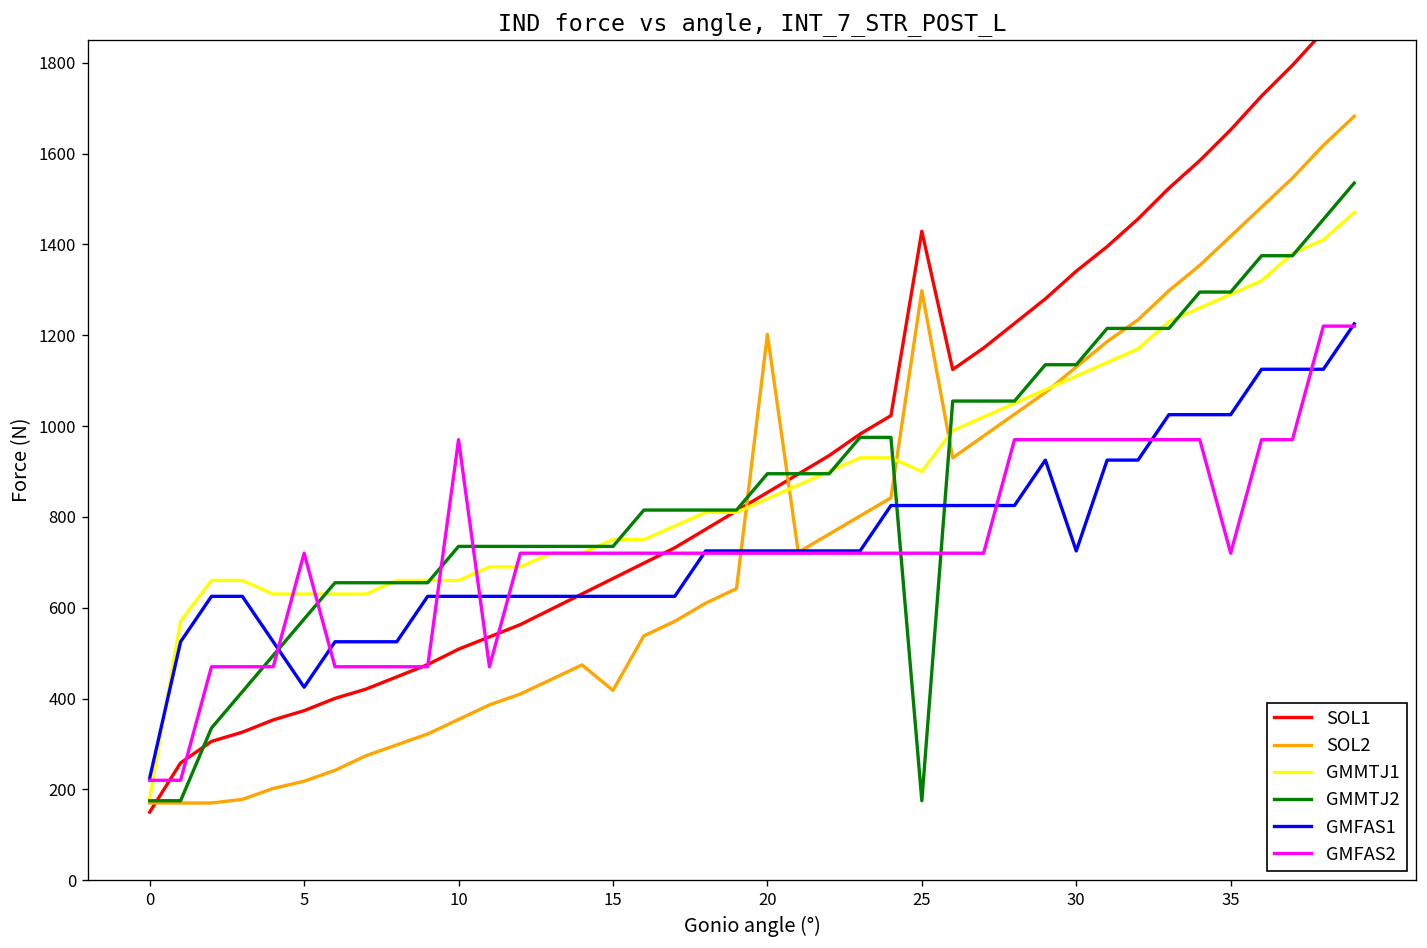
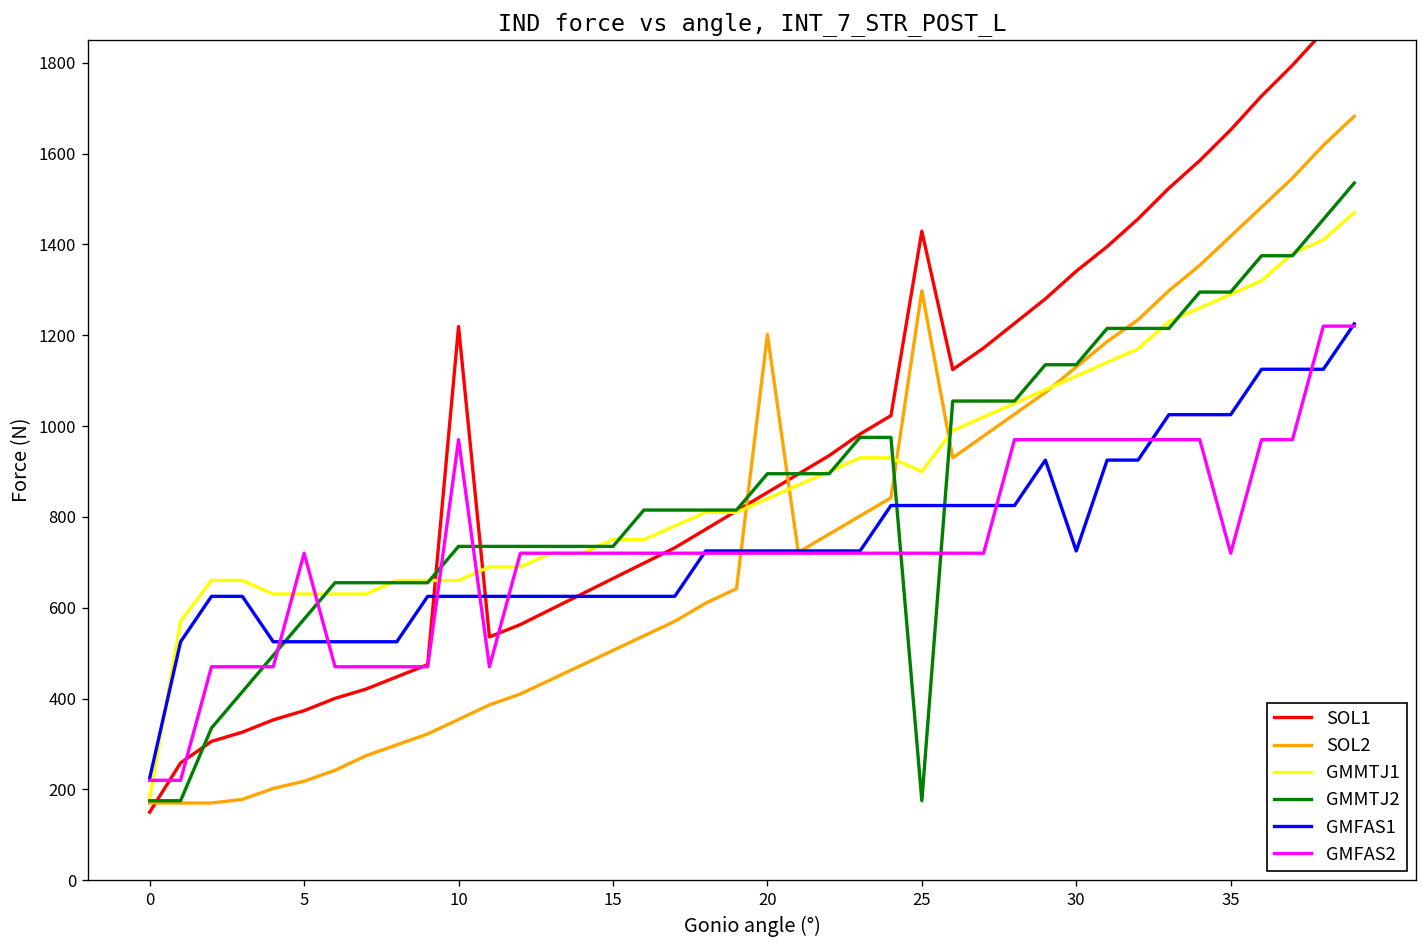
GMFAS1, 5: 430 -> 530
SOL1, 10: 510 -> 1220
SOL2, 15: 420 -> 510
